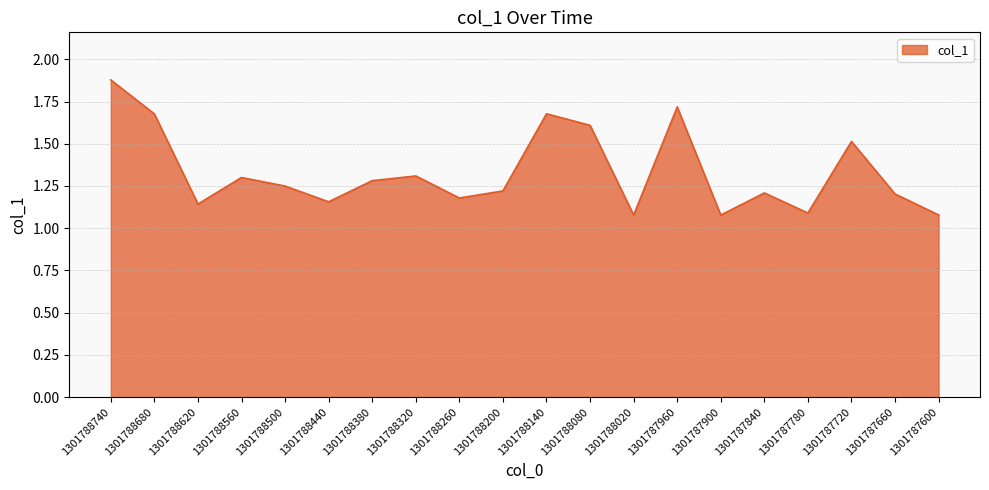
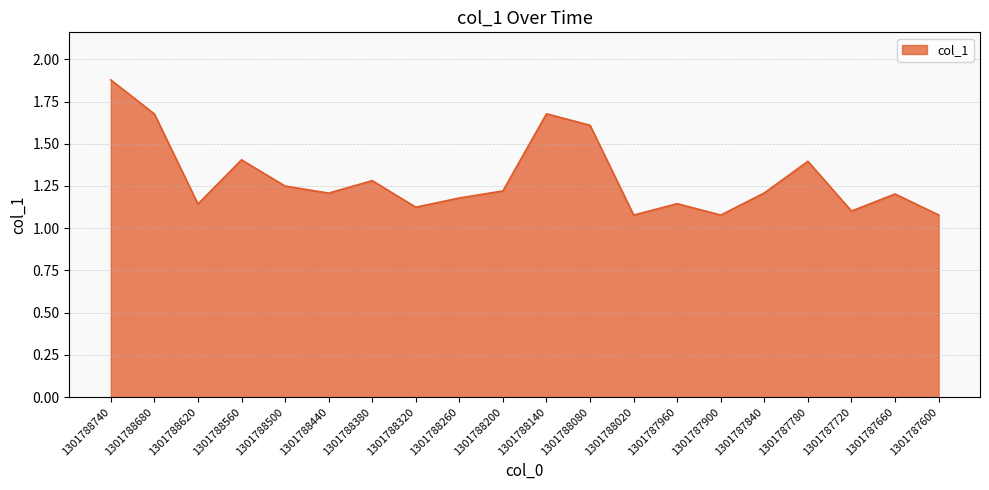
1301788560: 1.30 -> 1.40
1301788440: 1.16 -> 1.21
1301788320: 1.31 -> 1.12
1301787960: 1.72 -> 1.15
1301787780: 1.09 -> 1.40
1301787720: 1.51 -> 1.10
